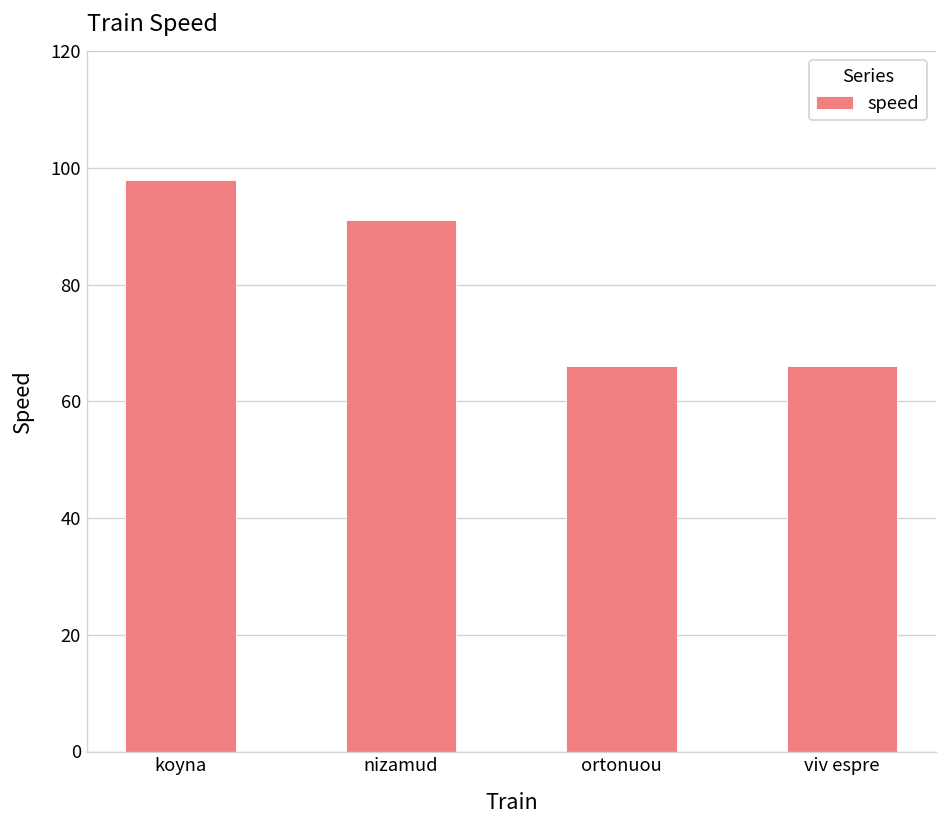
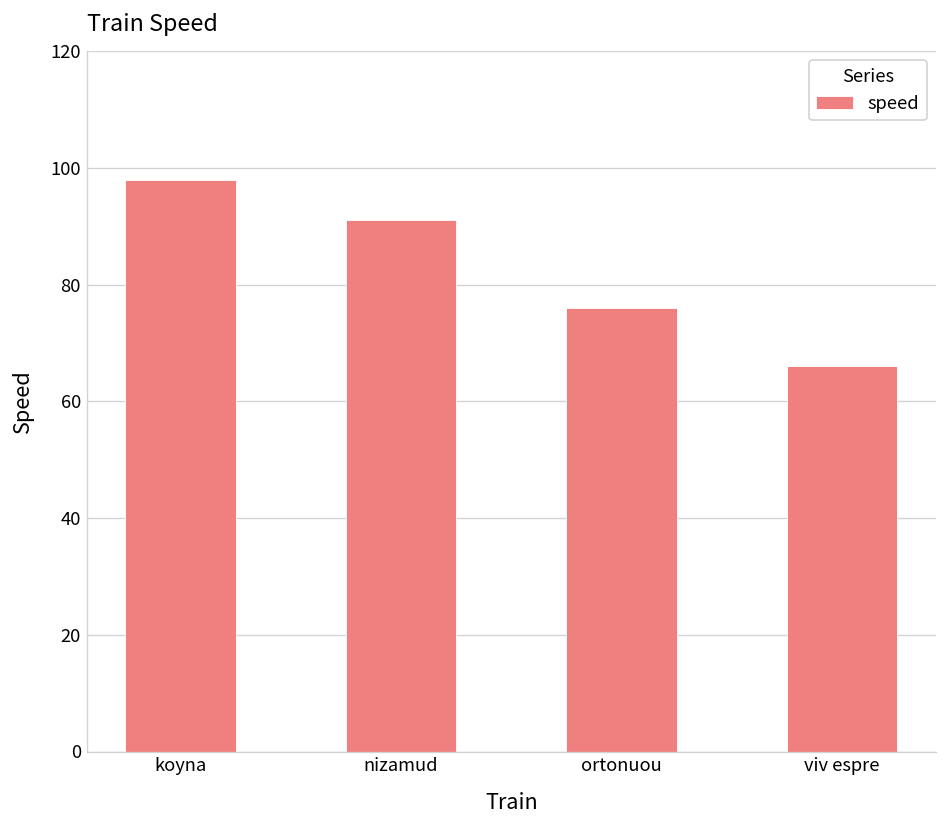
ortonuou: 66 -> 76
